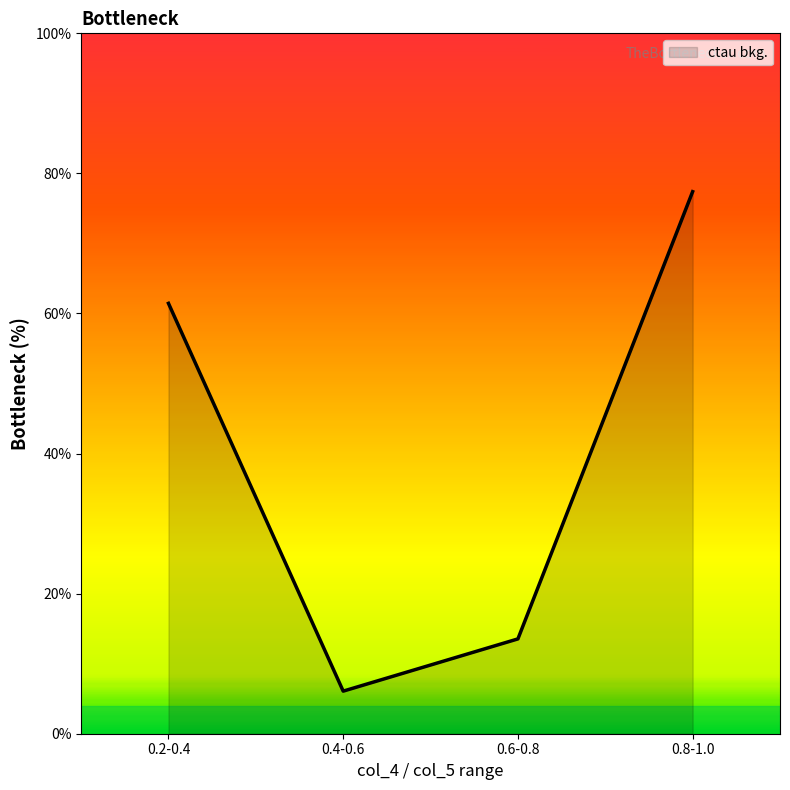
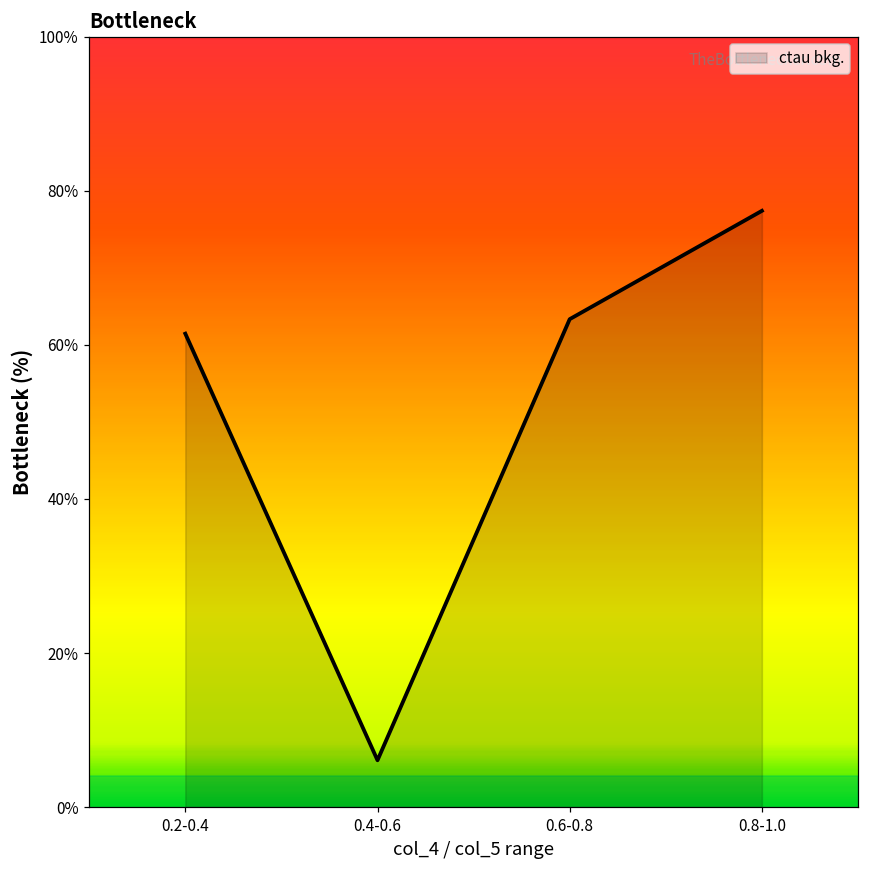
0.6-0.8: 14% -> 63%
